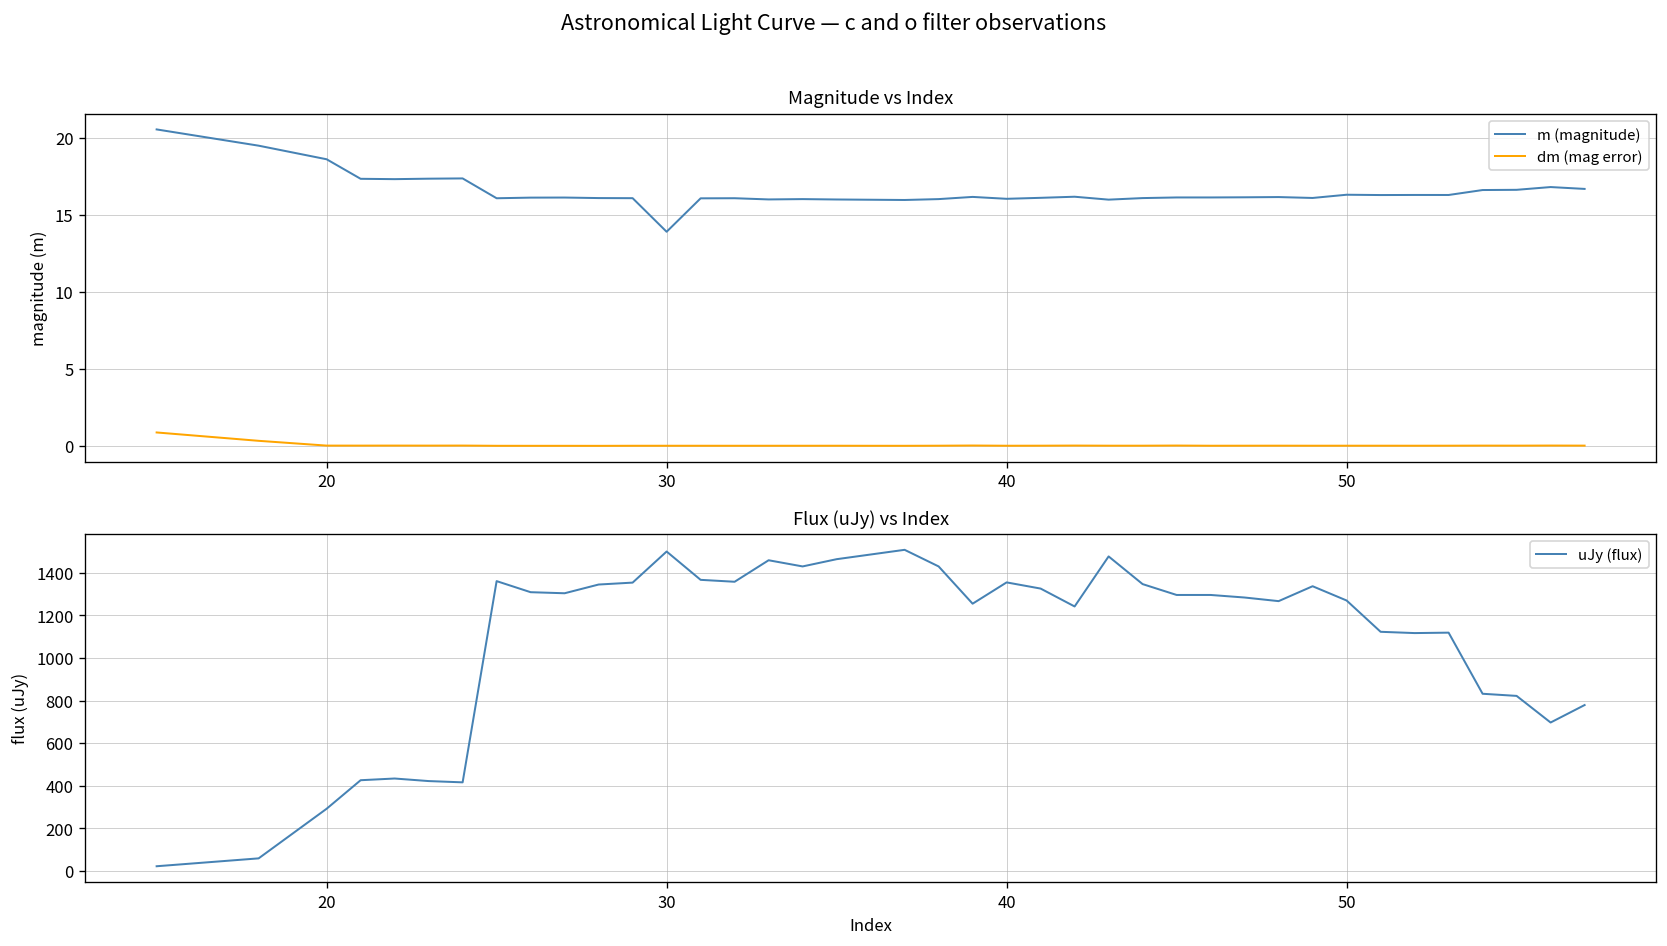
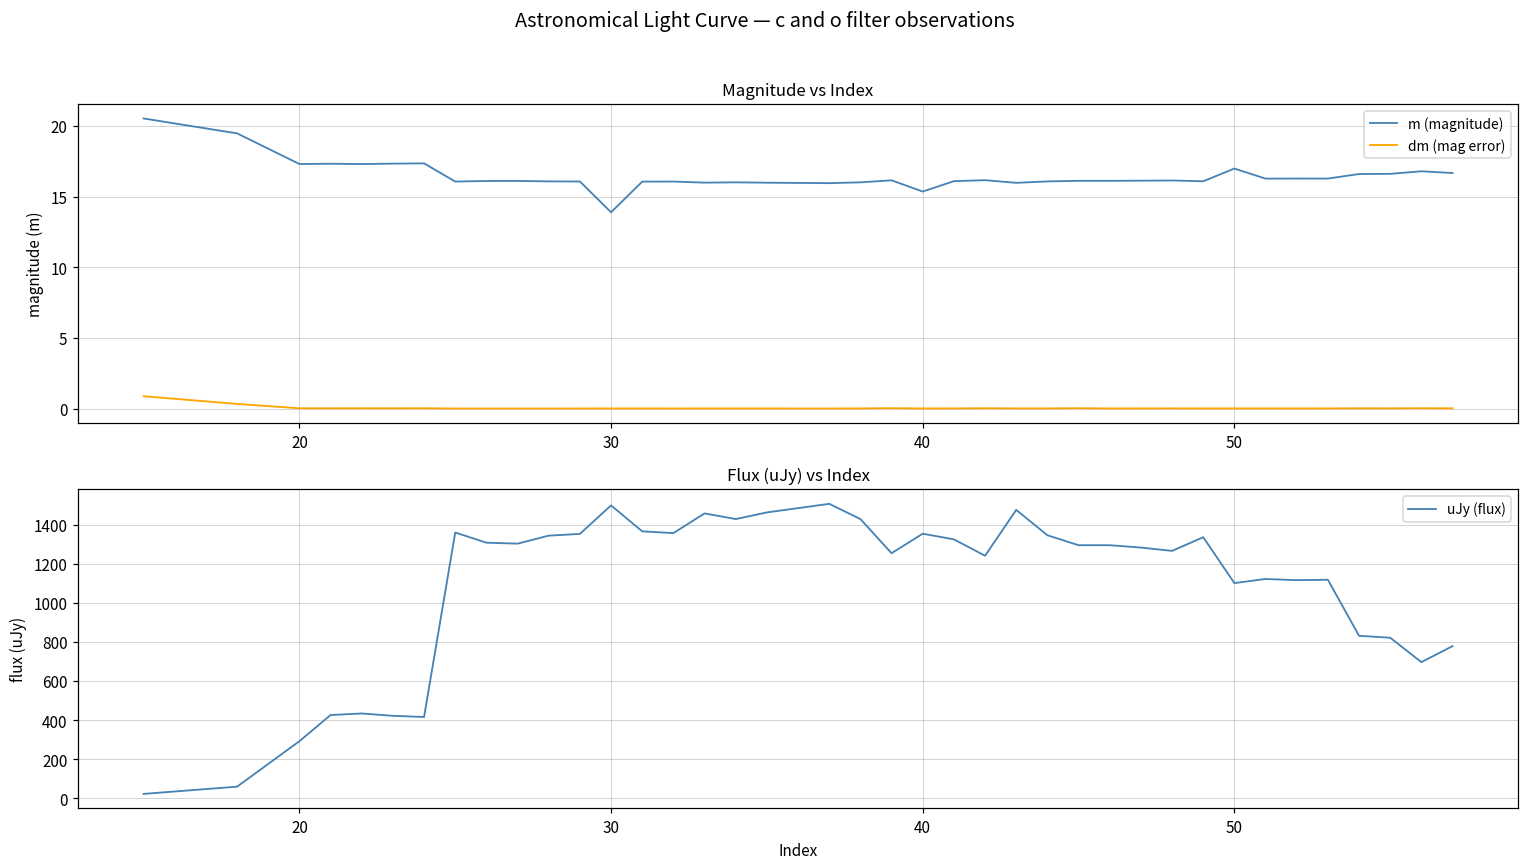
Magnitude vs Index, m (magnitude), 20: 18.6 -> 17.3
Magnitude vs Index, m (magnitude), 40: 16.0 -> 15.4
Magnitude vs Index, m (magnitude), 50: 16.3 -> 17.0
Flux (uJy) vs Index, 50: 1270 -> 1100
